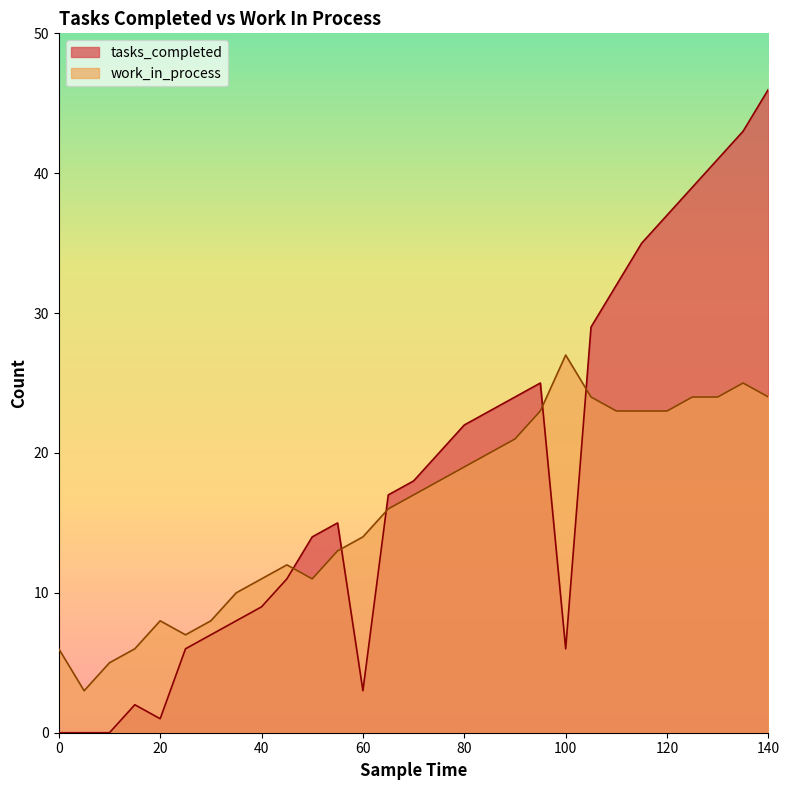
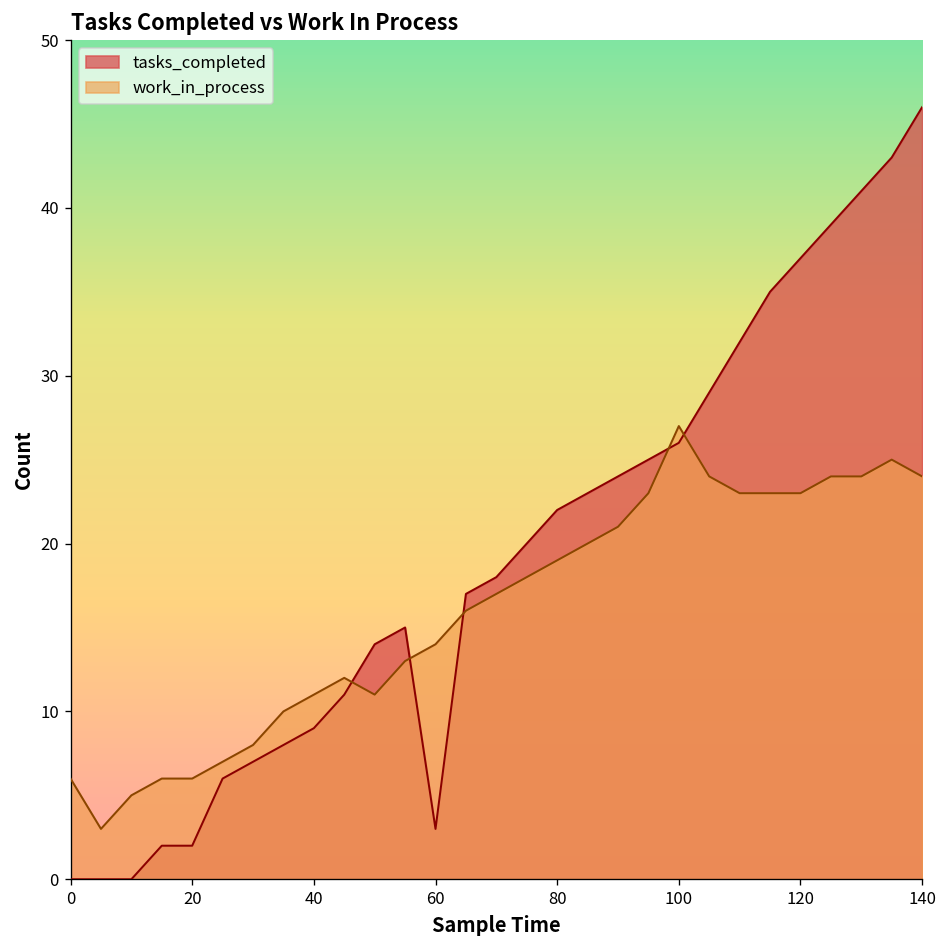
tasks_completed, 20: 1 -> 2
work_in_process, 20: 8 -> 6
tasks_completed, 100: 6 -> 26
